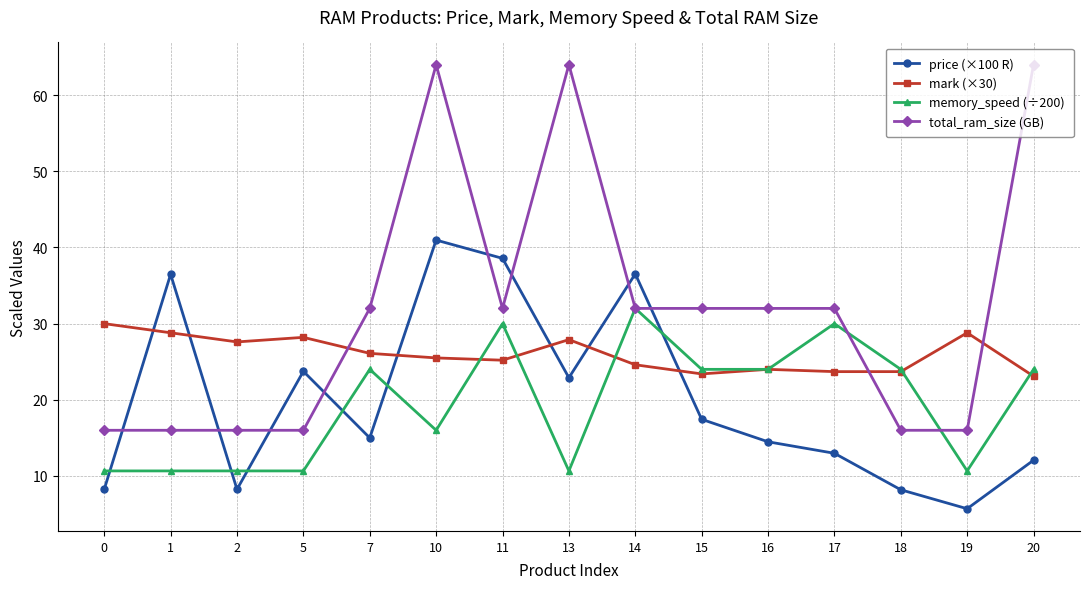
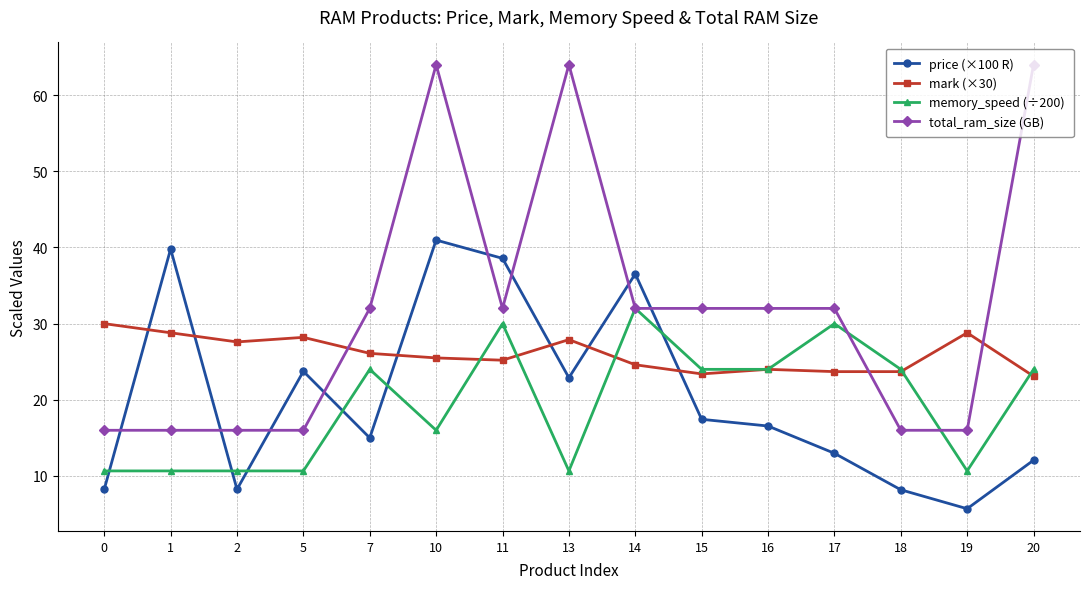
price (×100 R), 1: 36 -> 40
price (×100 R), 16: 14 -> 17
